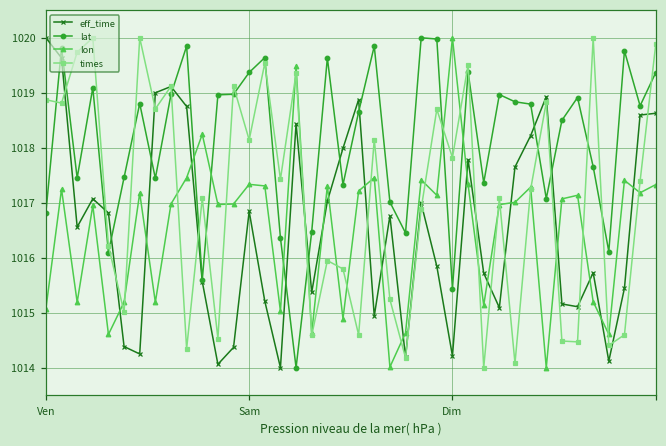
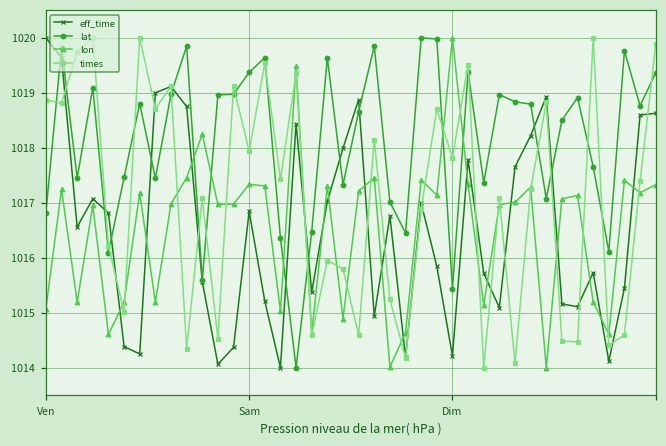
times, Sam: 1018.1 -> 1017.9
